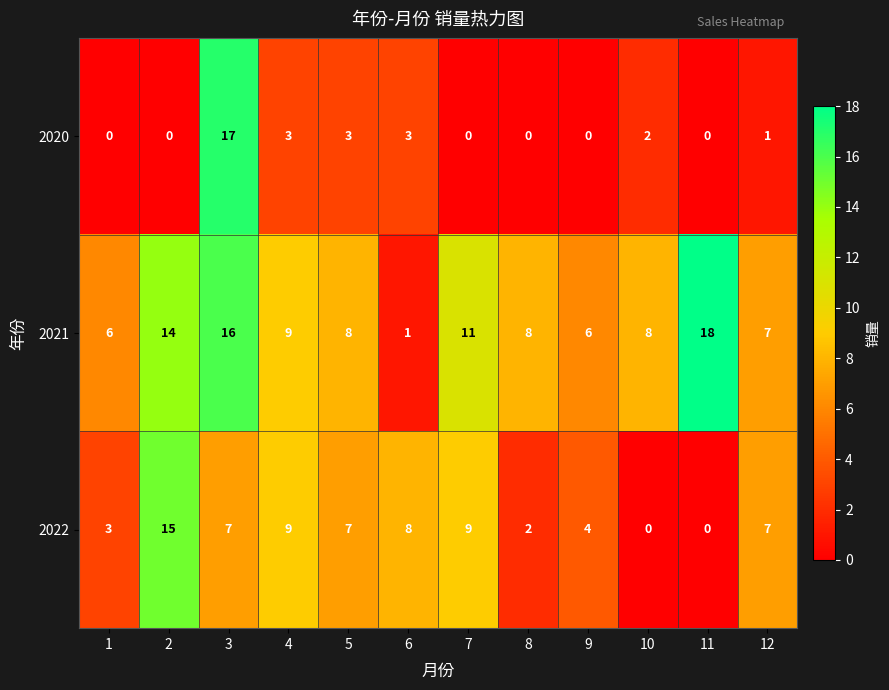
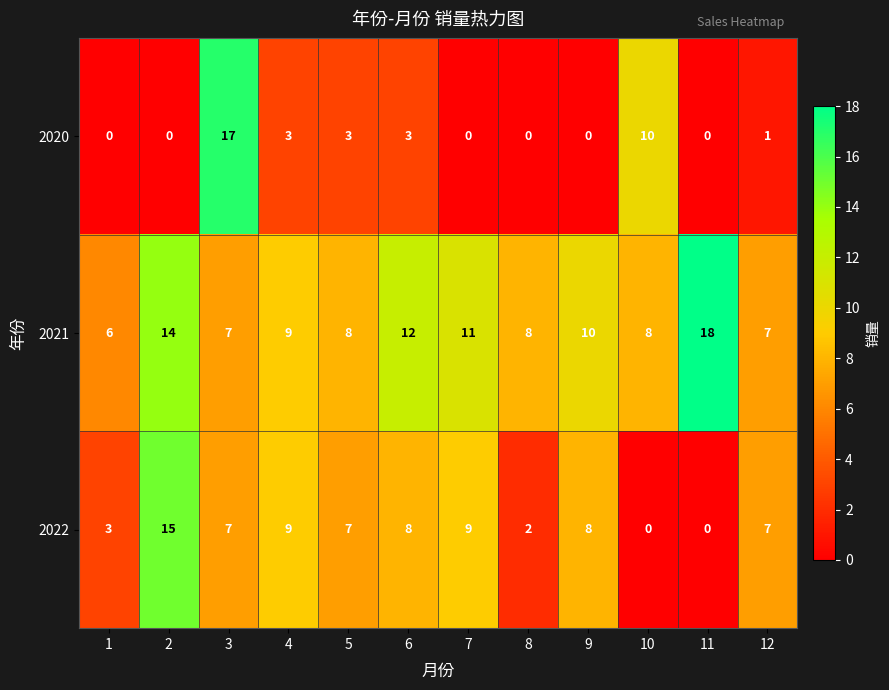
2020, 10: 2 -> 10
2021, 3: 16 -> 7
2021, 6: 1 -> 12
2021, 9: 6 -> 10
2022, 9: 4 -> 8
